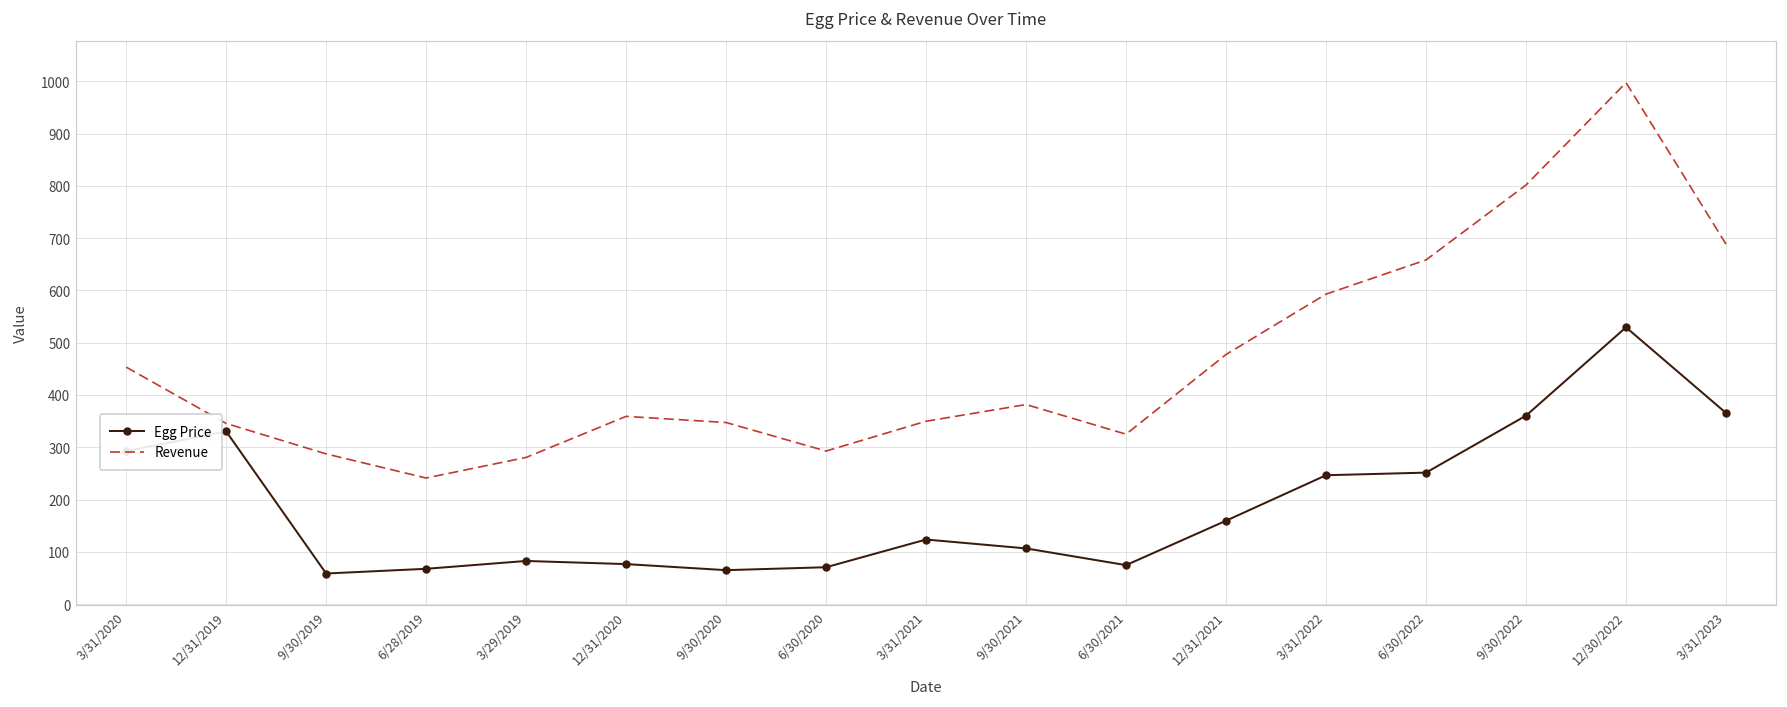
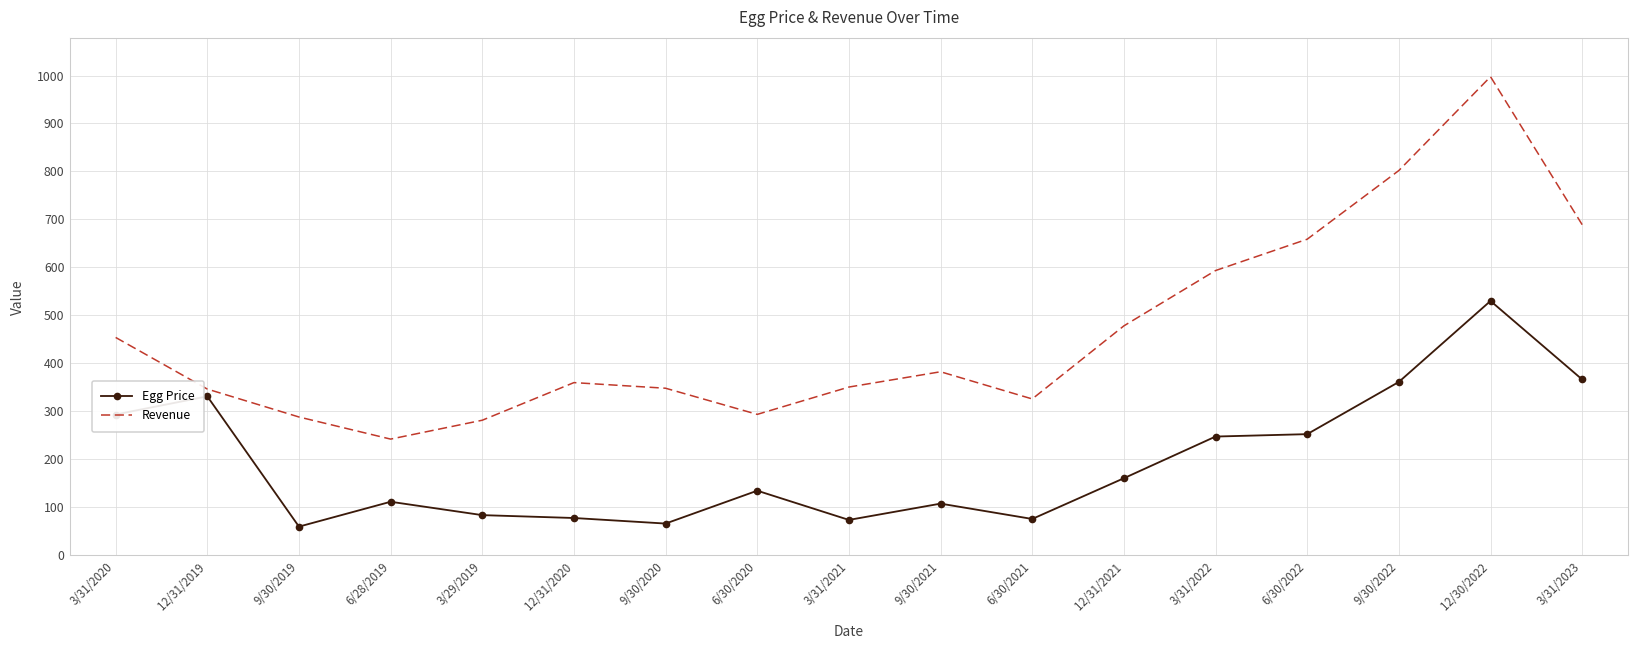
Egg Price, 6/28/2019: 70 -> 110
Egg Price, 6/30/2020: 70 -> 130
Egg Price, 3/31/2021: 120 -> 70
